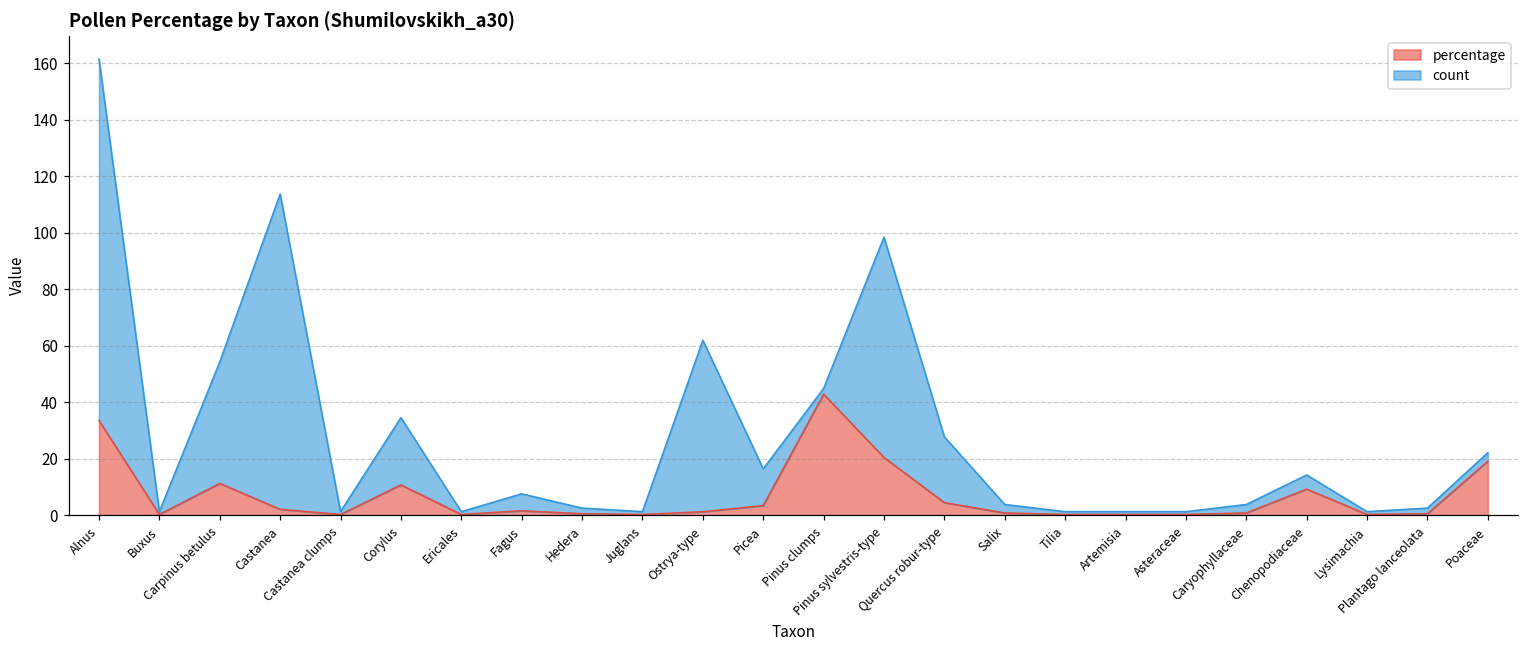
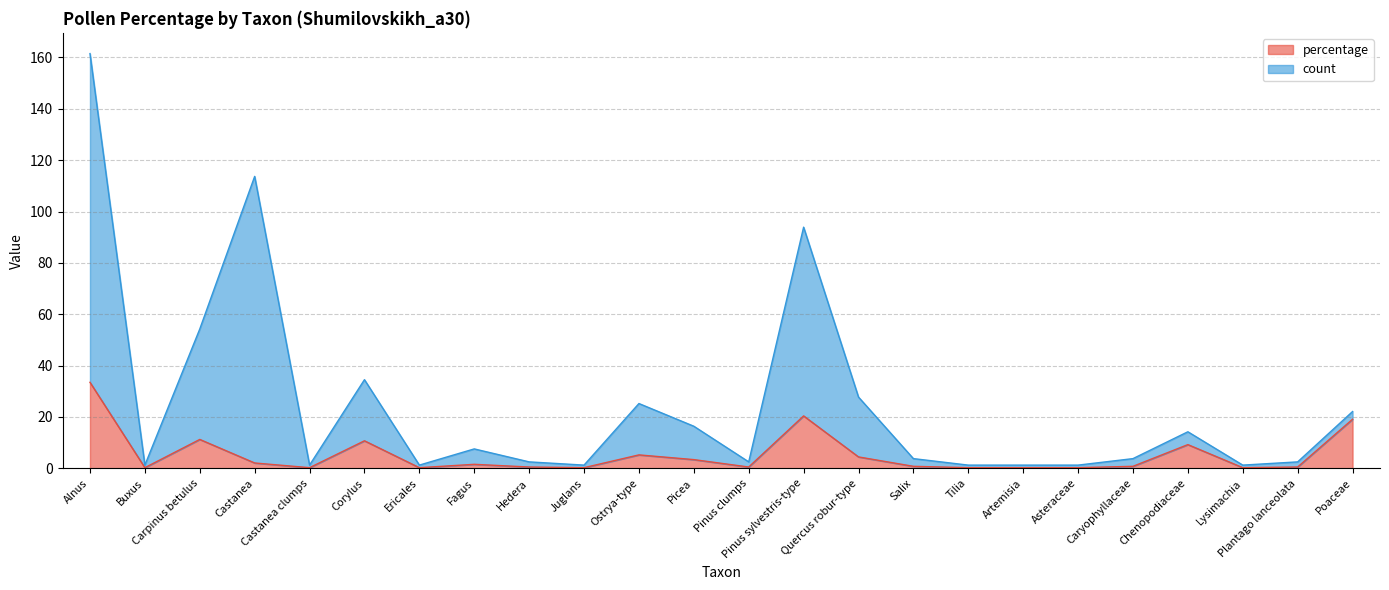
percentage, Ostrya-type: 1 -> 5
count, Ostrya-type: 61 -> 20
percentage, Pinus clumps: 43 -> 1
count, Pinus sylvestris-type: 78 -> 74
